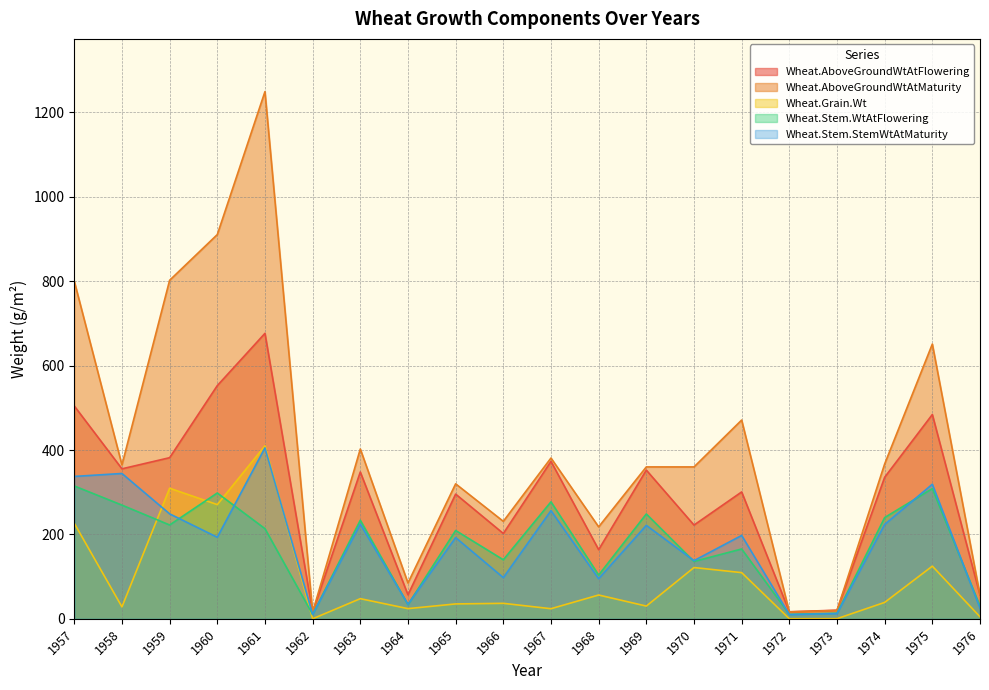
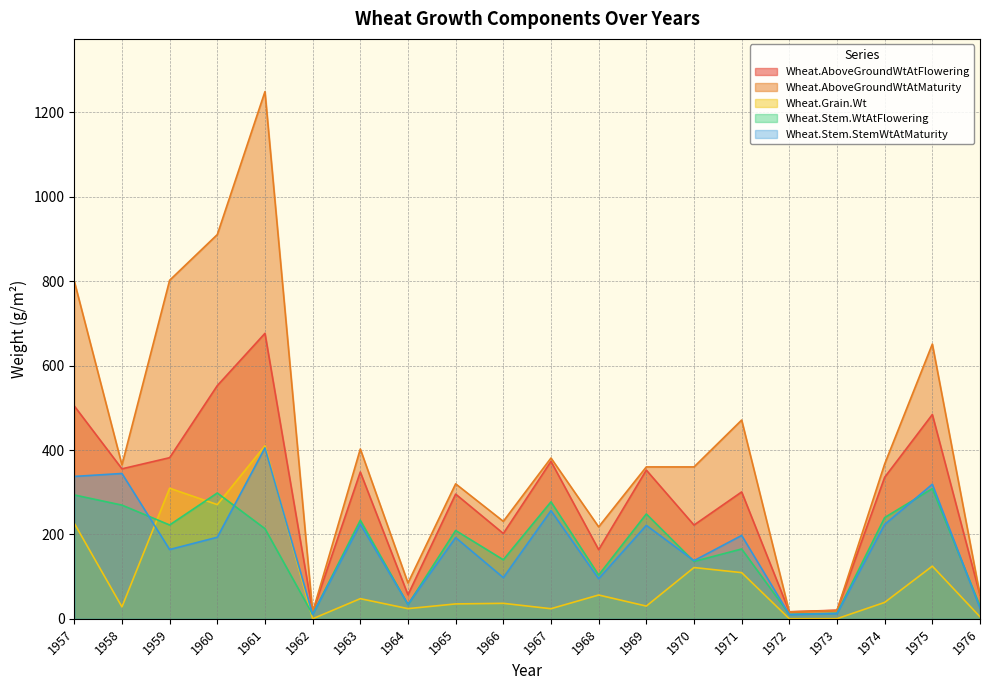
Wheat.Stem.WtAtFlowering, 1957: 310 -> 290
Wheat.Stem.StemWtAtMaturity, 1959: 250 -> 160
